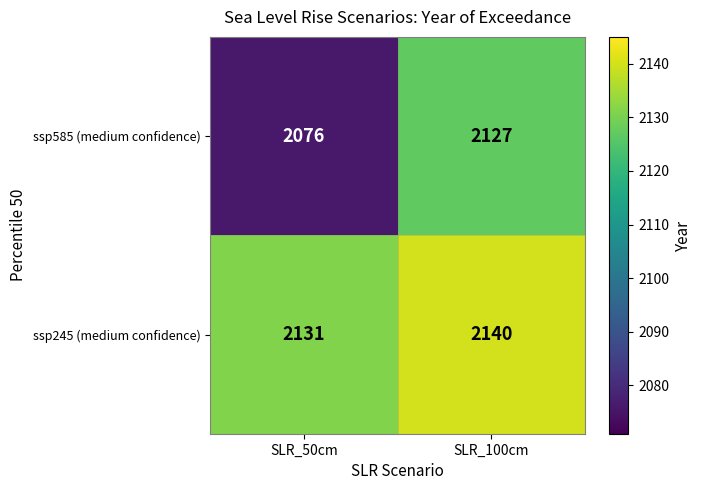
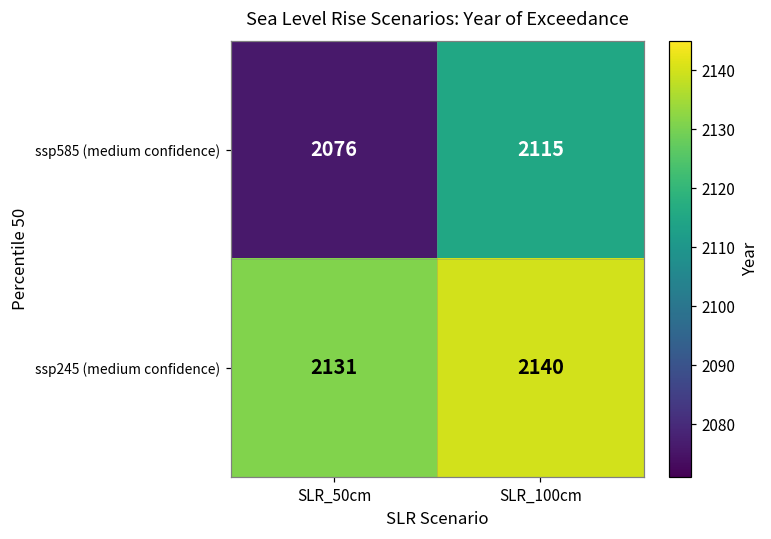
ssp585 (medium confidence), SLR_100cm: 2127 -> 2115
